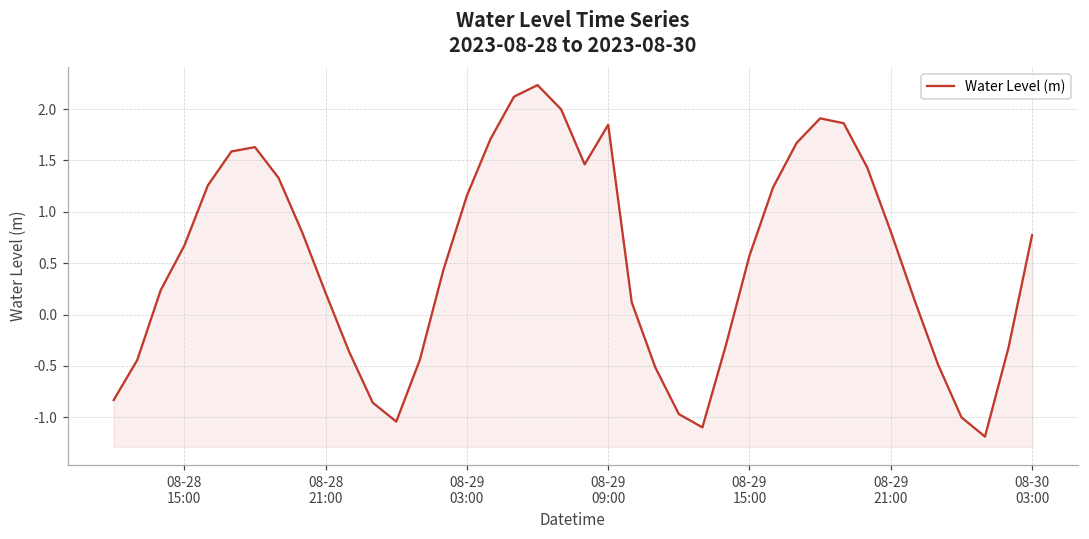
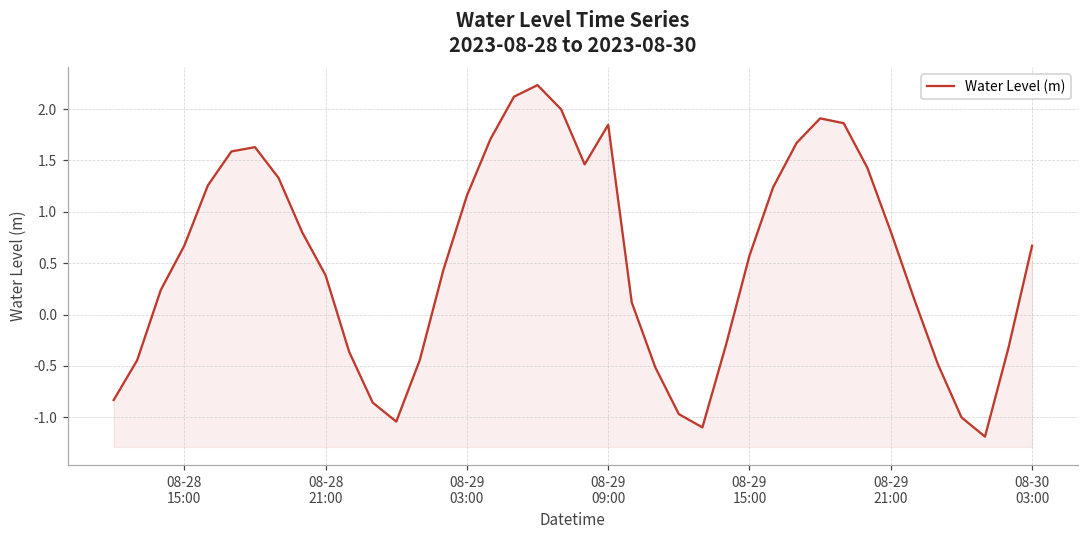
08-28 21:00: 0.2 -> 0.4
08-30 03:00: 0.8 -> 0.7
